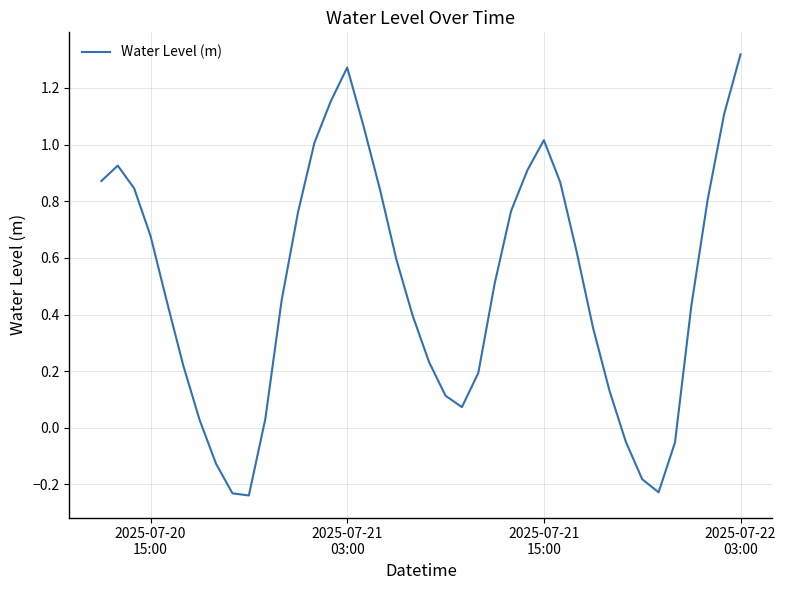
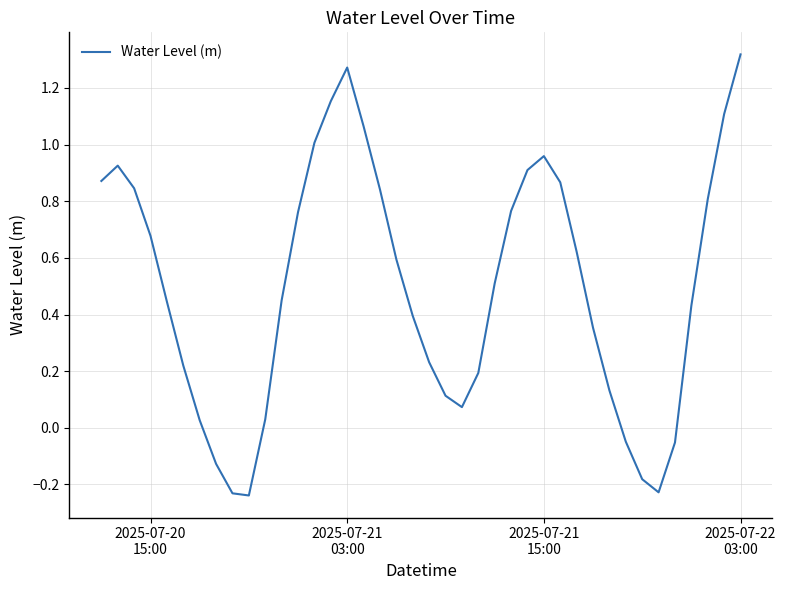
2025-07-21 15:00: 1.02 -> 0.96
